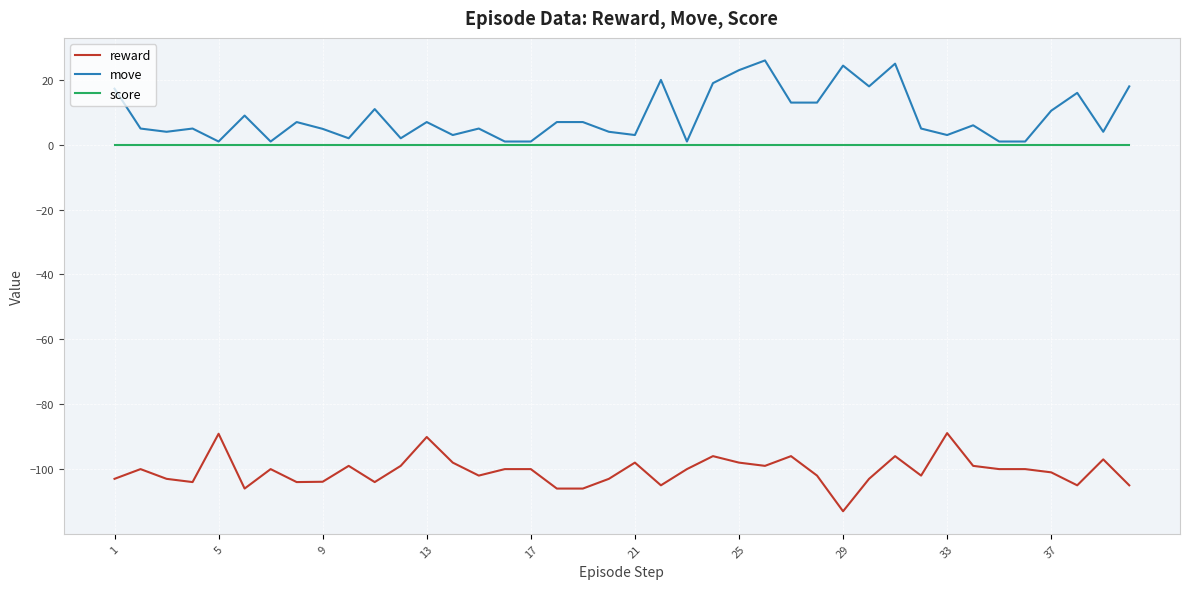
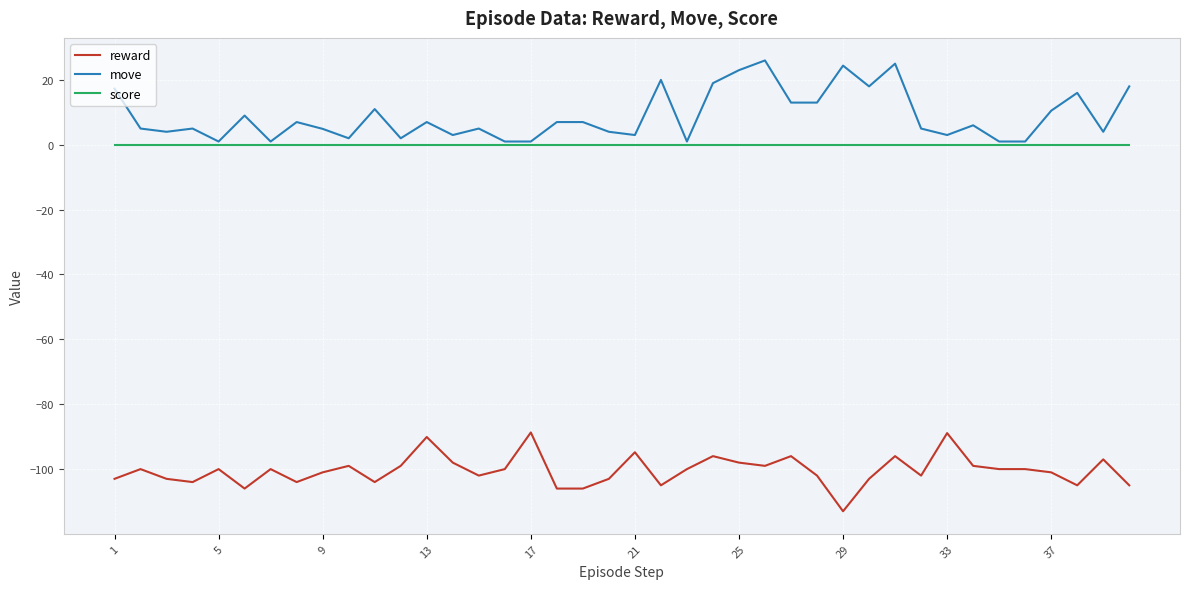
reward, 5: -89 -> -100
reward, 9: -104 -> -101
reward, 17: -100 -> -89
reward, 21: -98 -> -95
